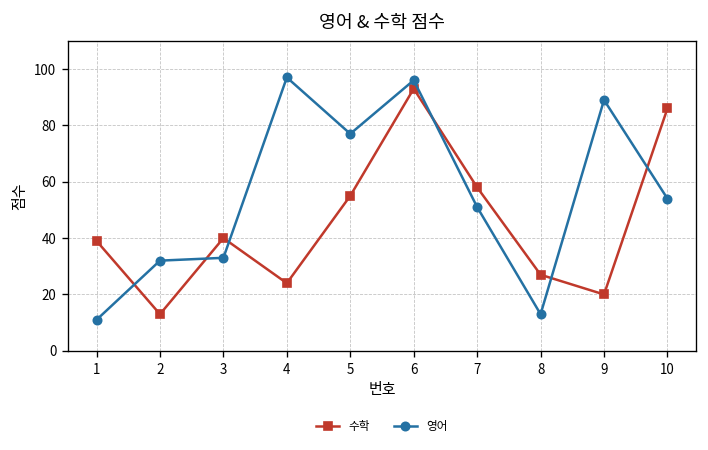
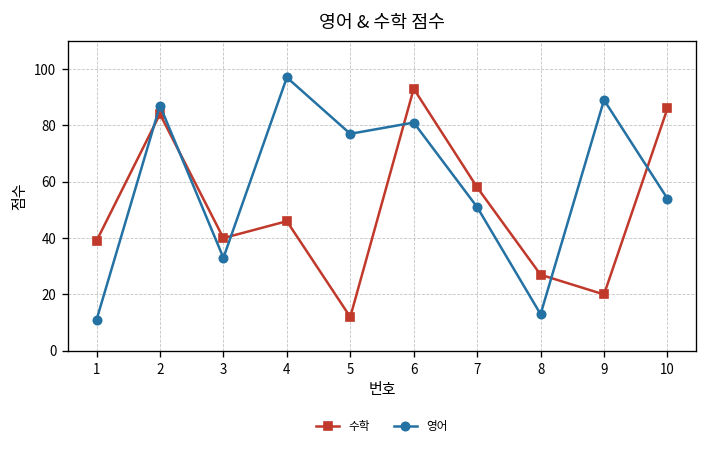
수학, 2: 13 -> 84
영어, 2: 32 -> 87
수학, 4: 24 -> 46
수학, 5: 55 -> 12
영어, 6: 96 -> 81
